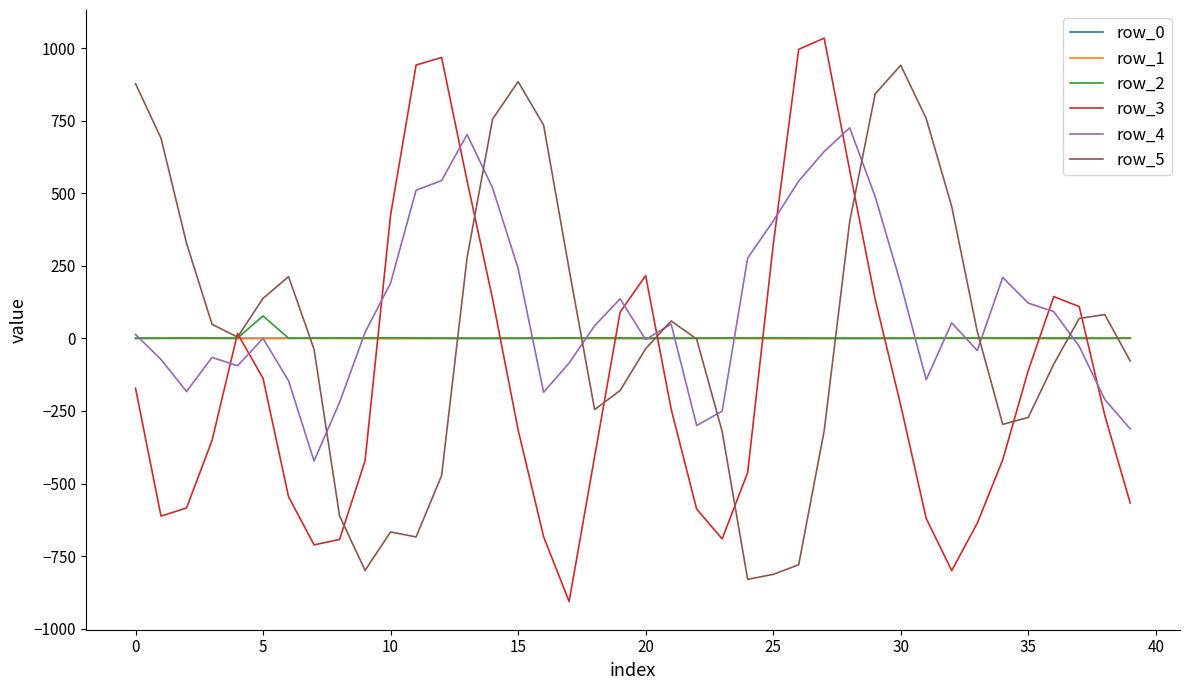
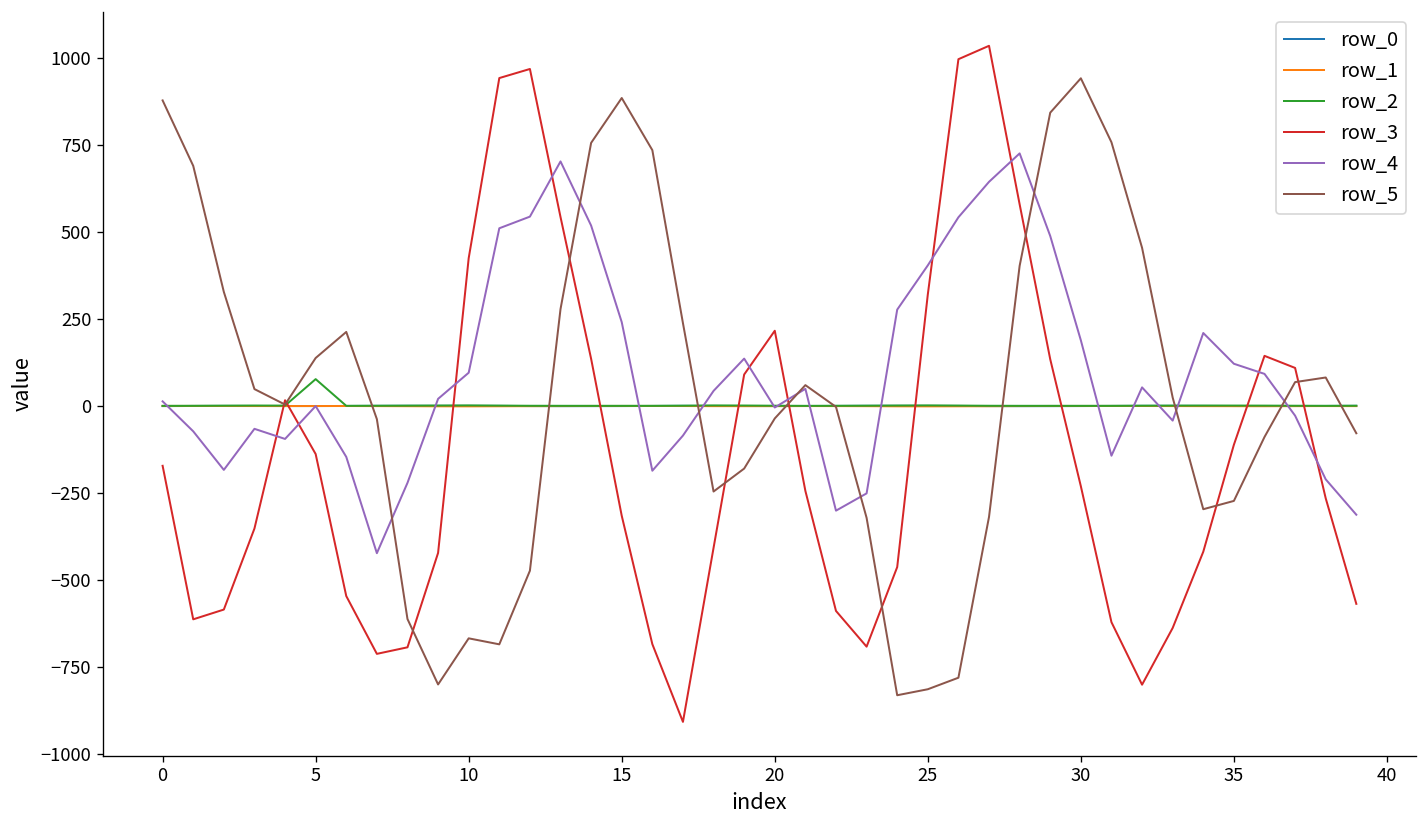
row_4, 10: 190 -> 100
